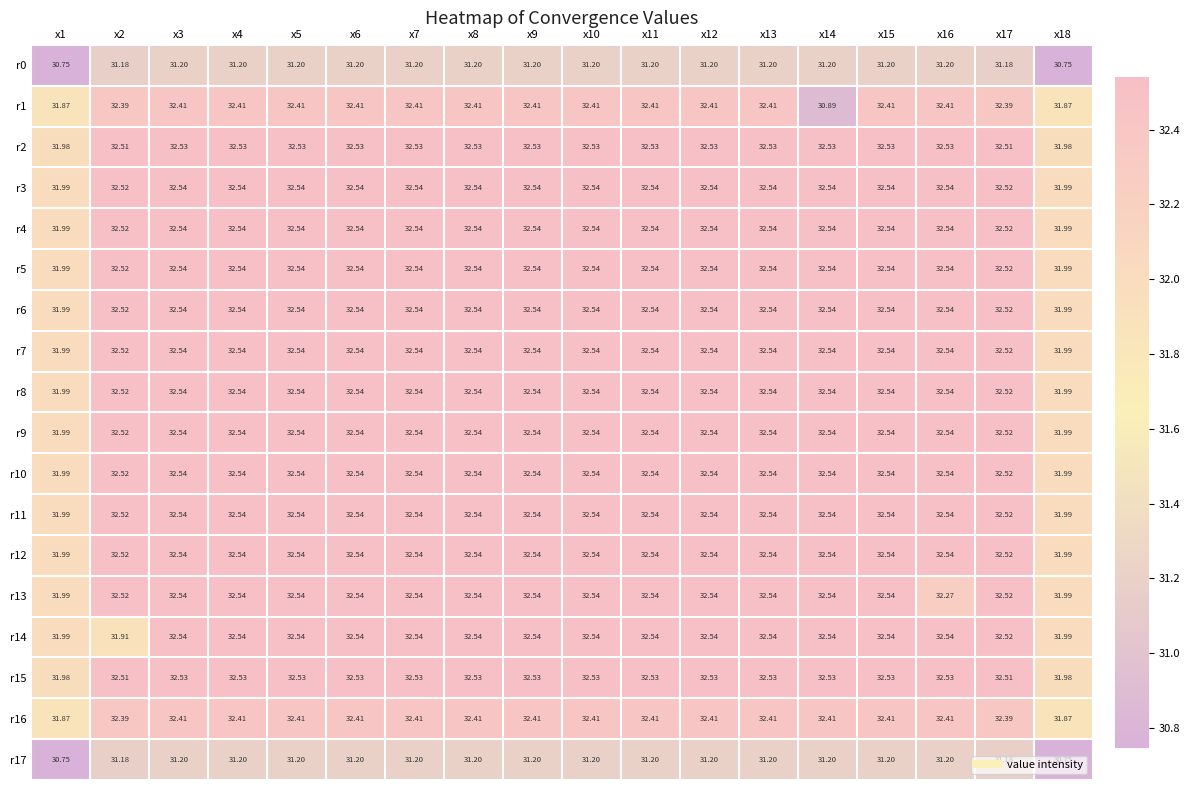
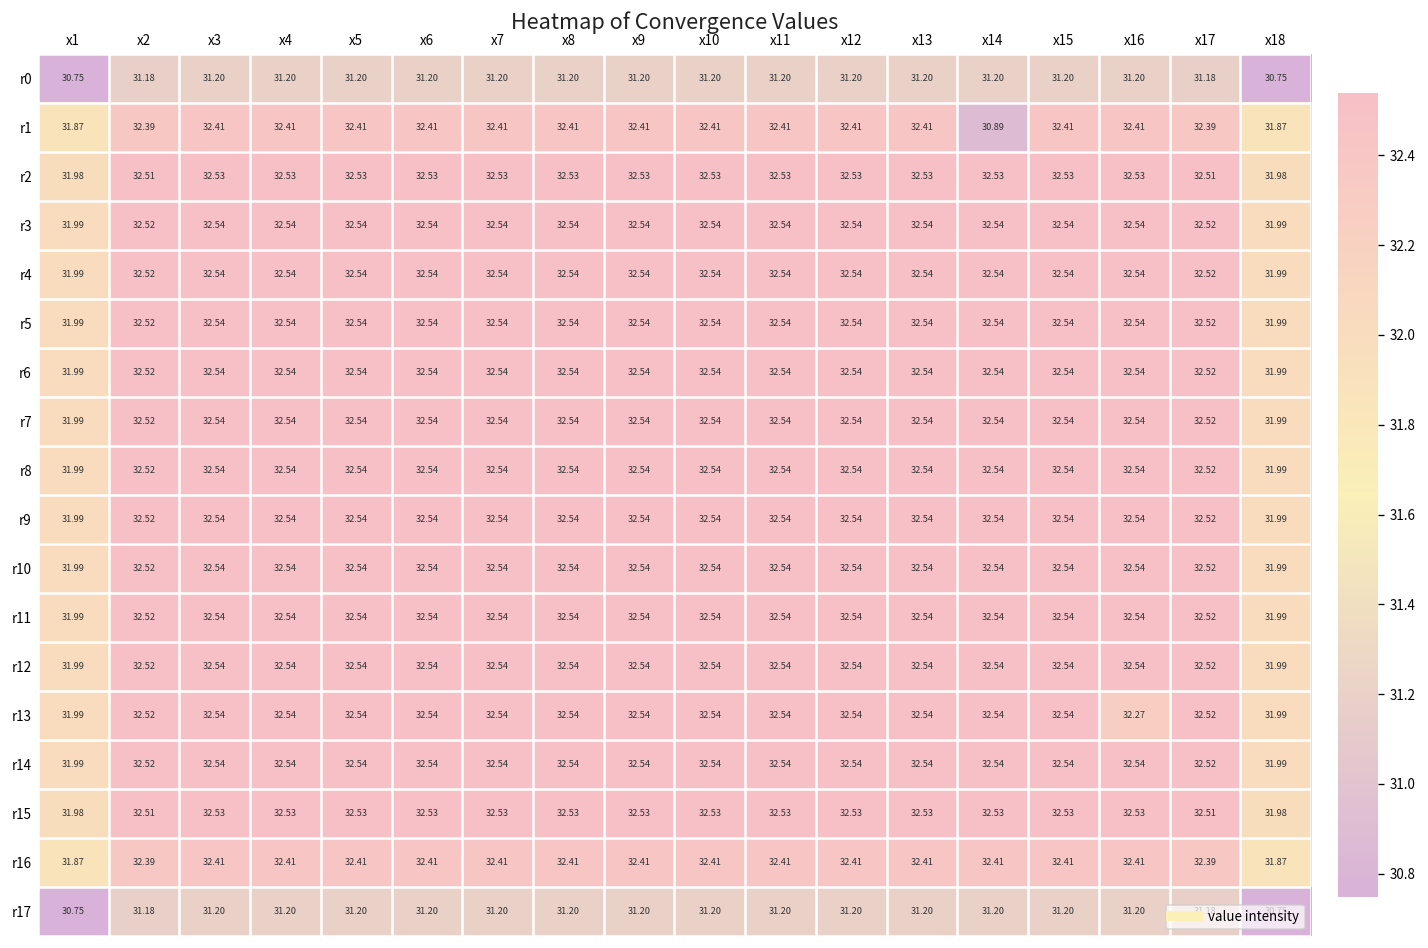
r14, x2: 31.91 -> 32.52
